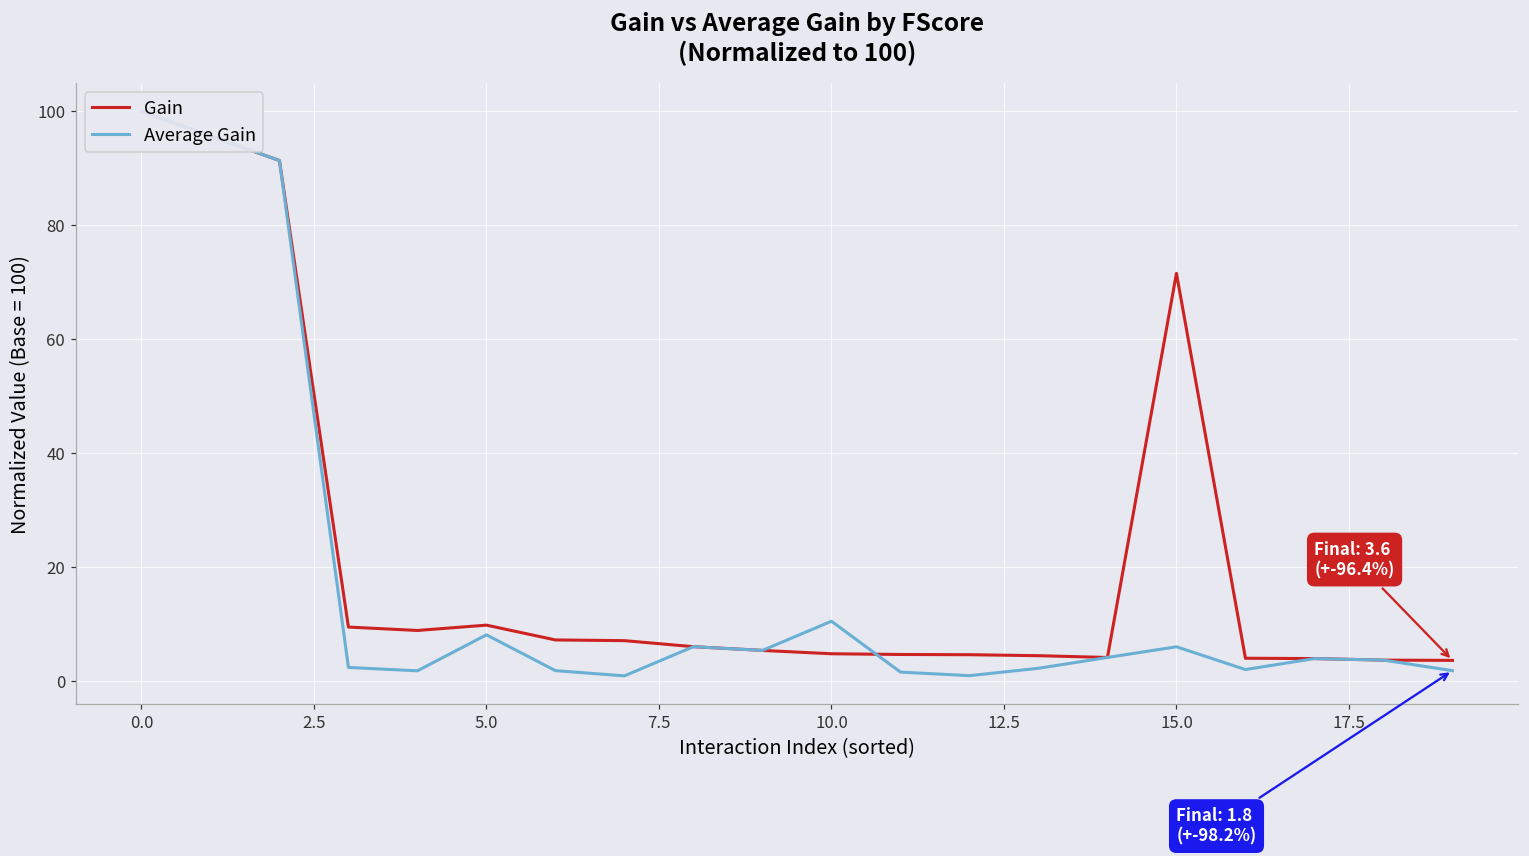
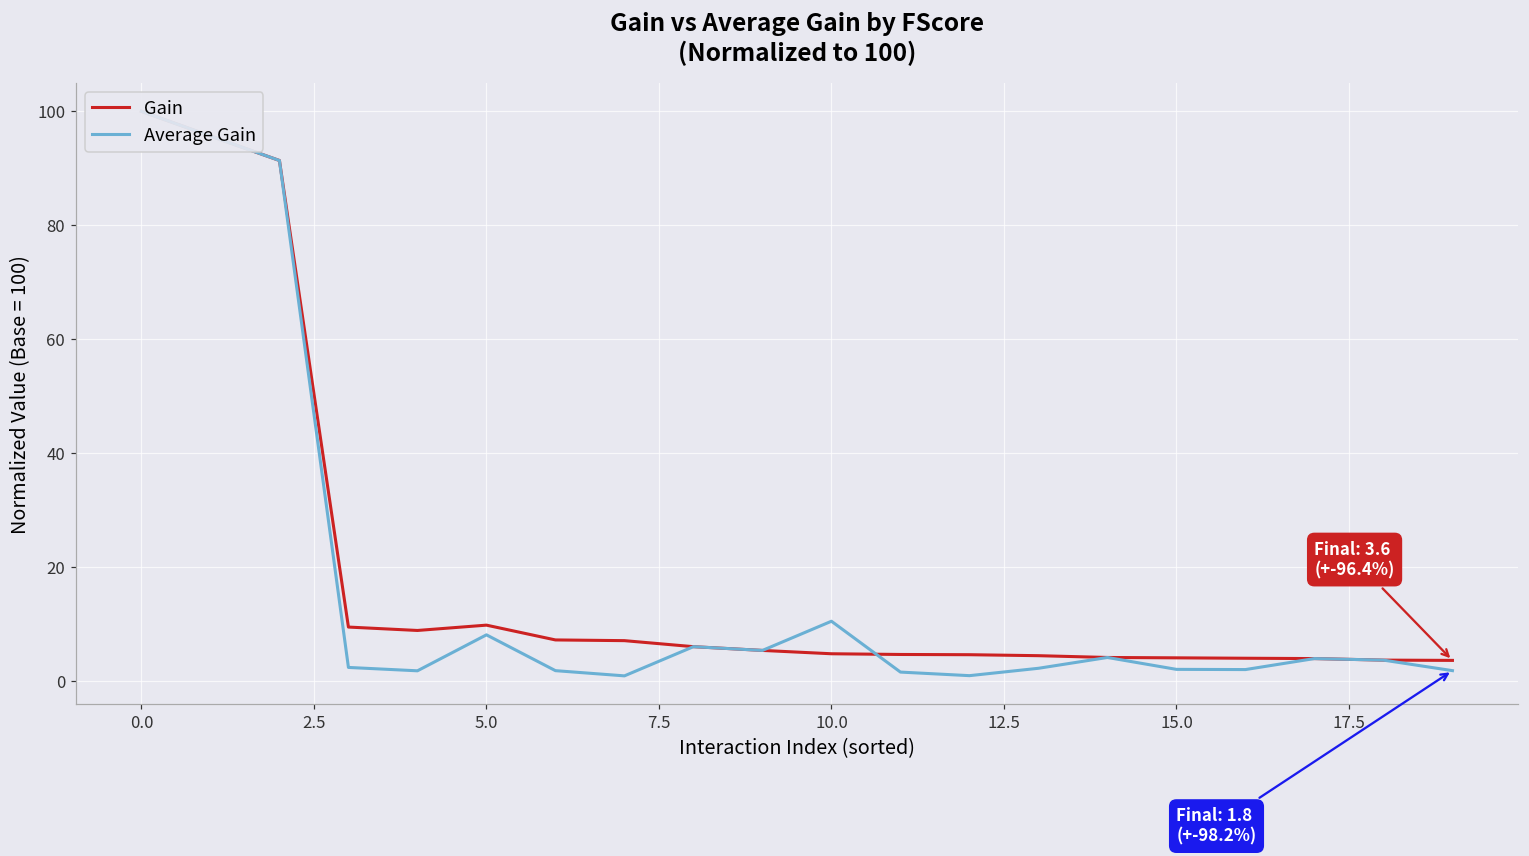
Gain, 15.0: 72 -> 4
Average Gain, 15.0: 6 -> 2
